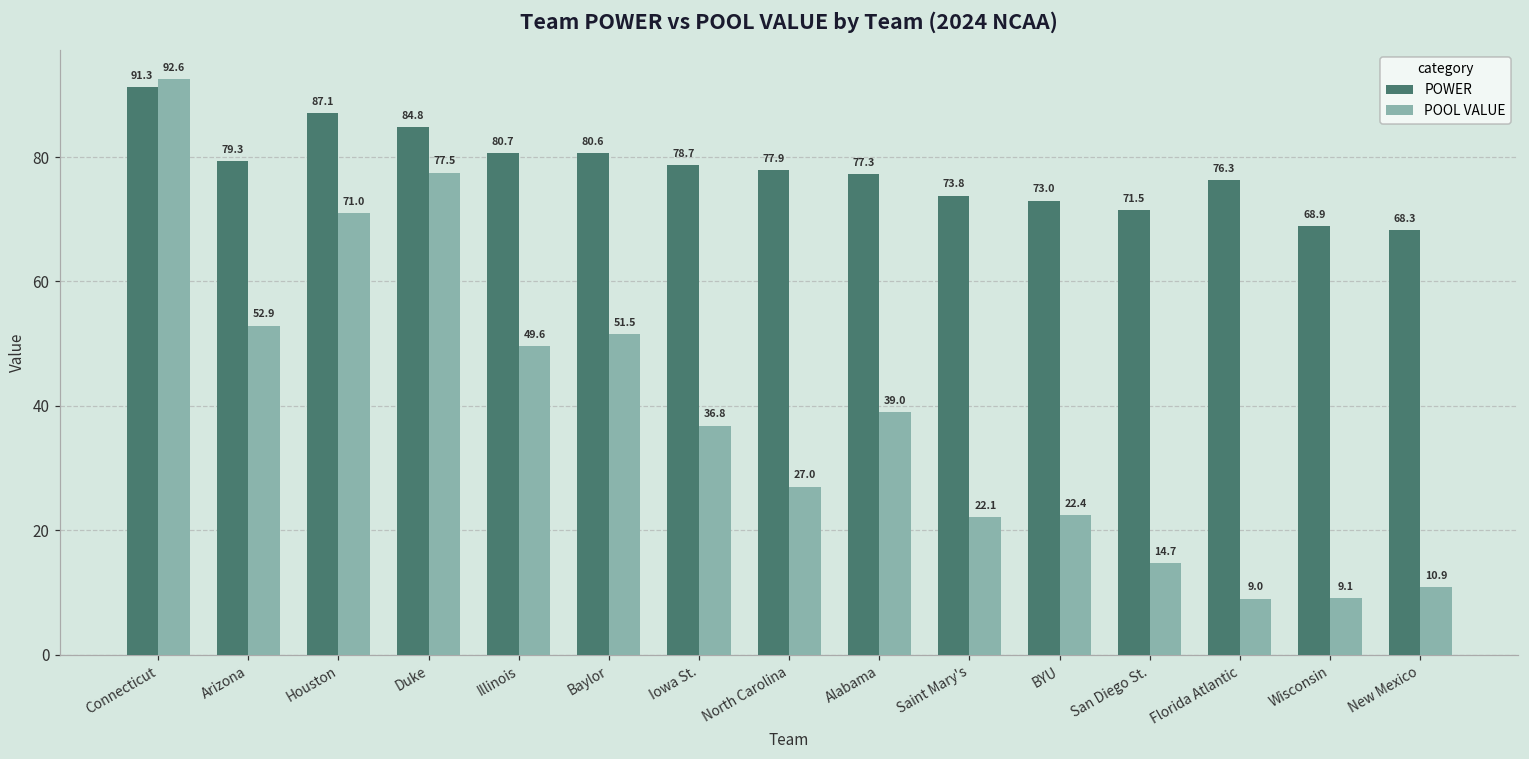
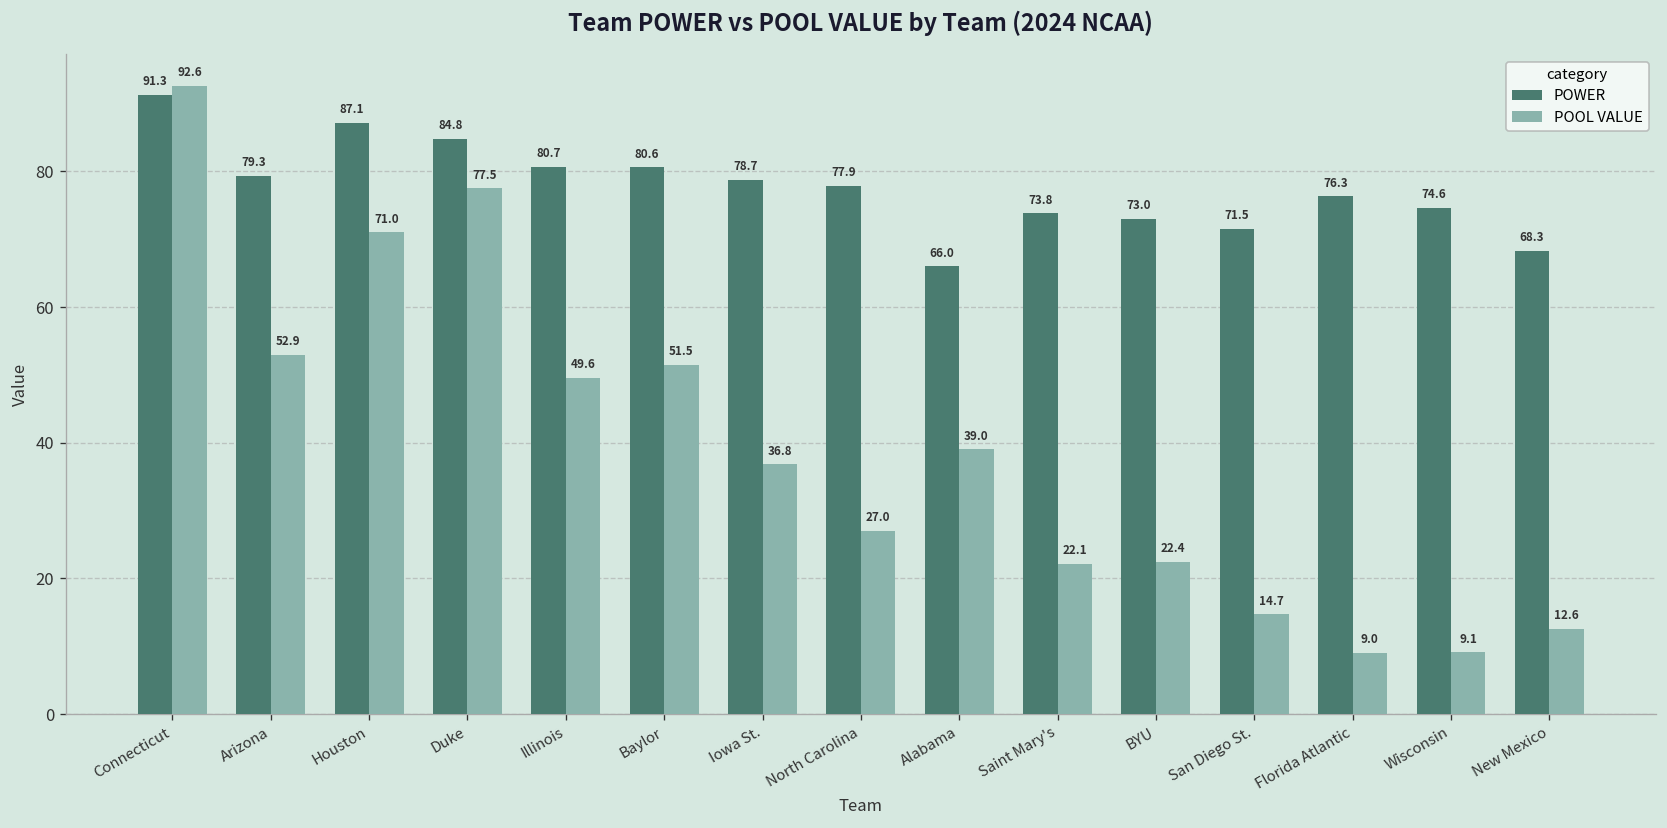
POWER, Alabama: 77.3 -> 66.0
POWER, Wisconsin: 68.9 -> 74.6
POOL VALUE, New Mexico: 10.9 -> 12.6
